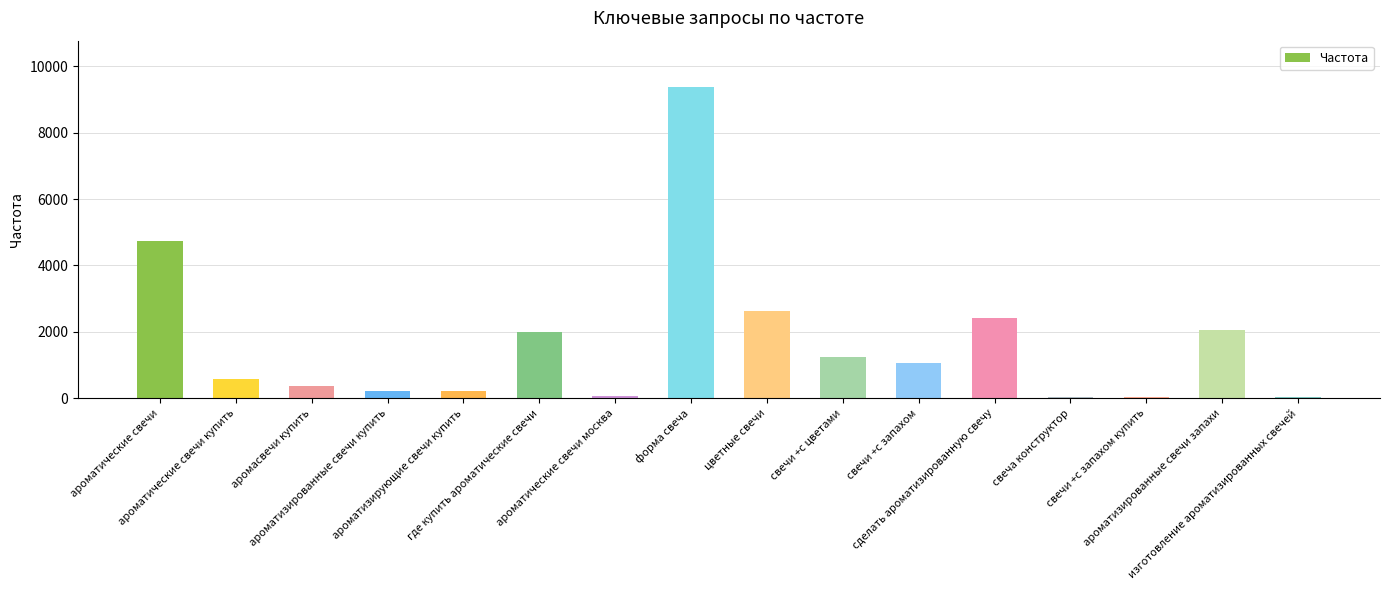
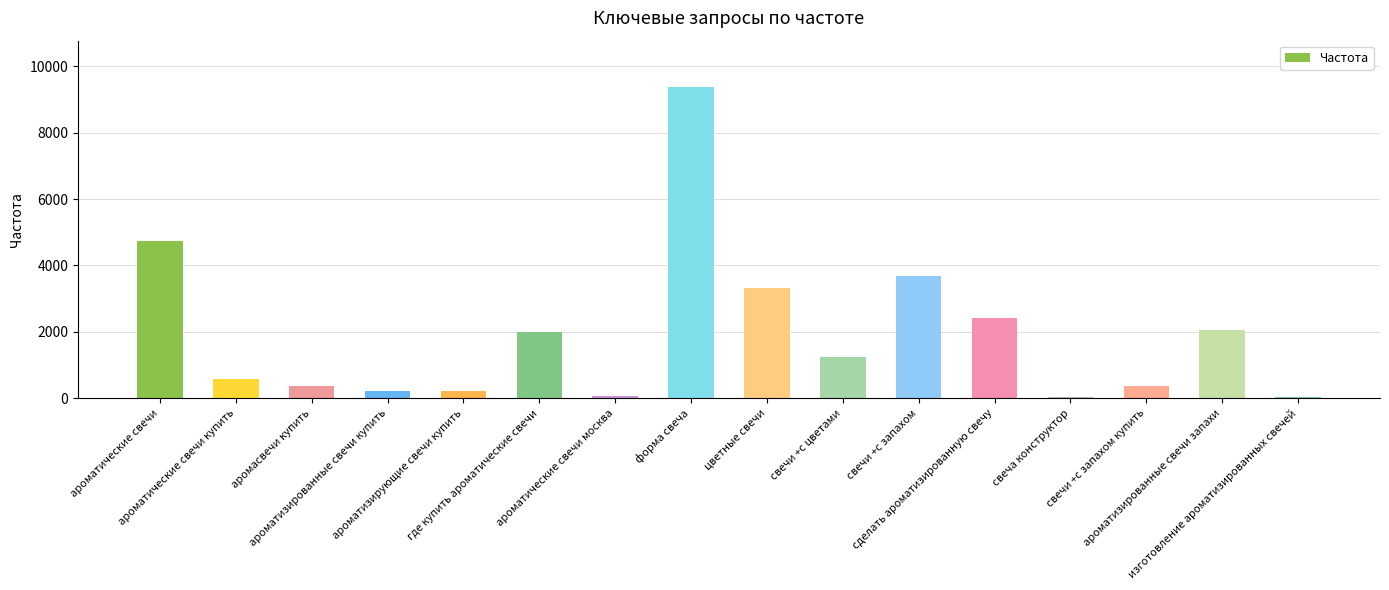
цветные свечи: 2600 -> 3300
свечи +с запахом: 1100 -> 3700
свечи +с запахом купить: 0 -> 400
